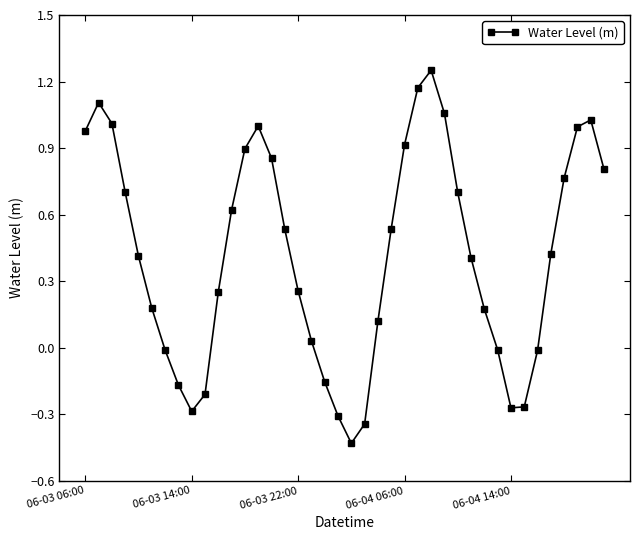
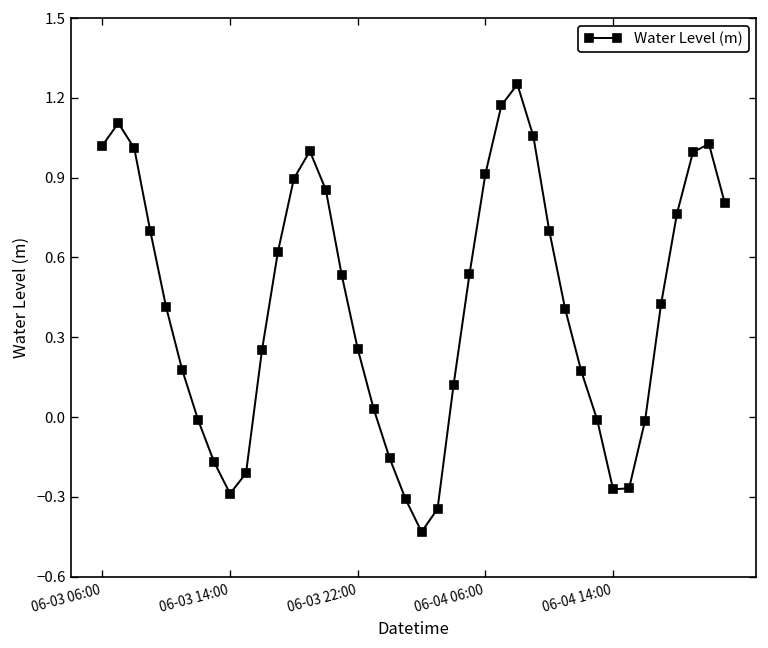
06-03 06:00: 0.98 -> 1.02
